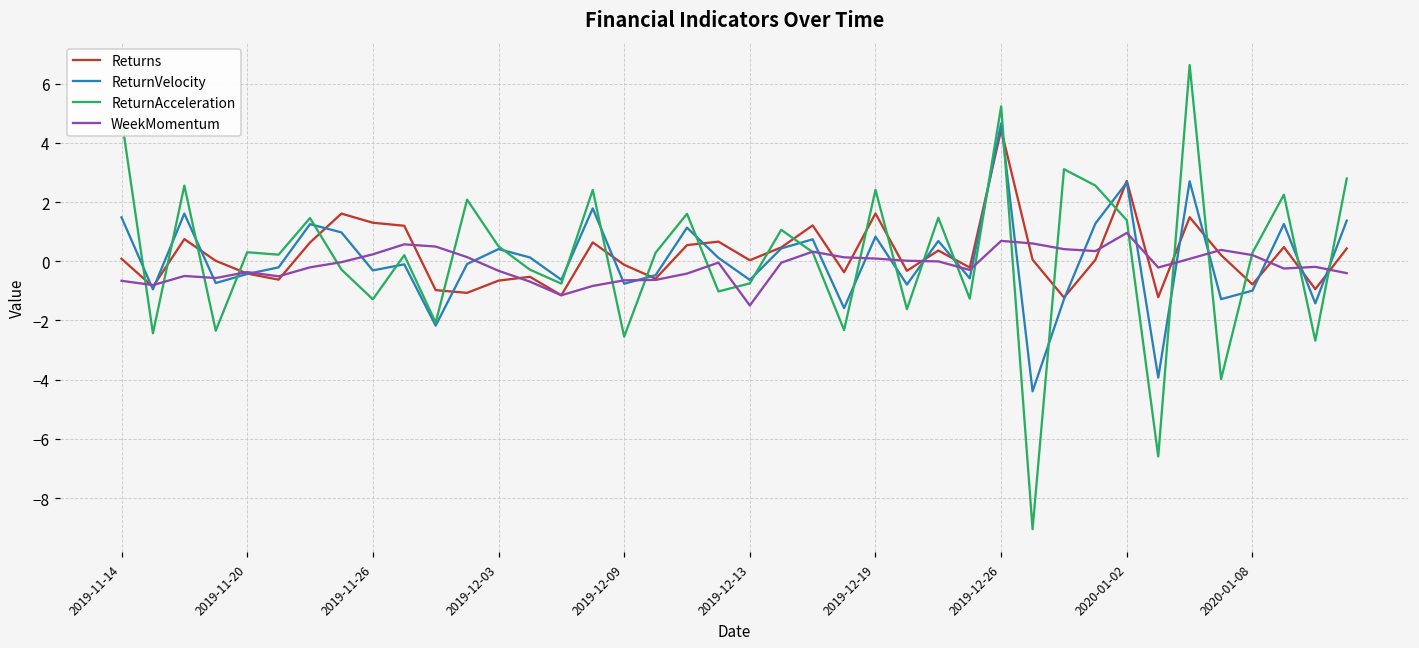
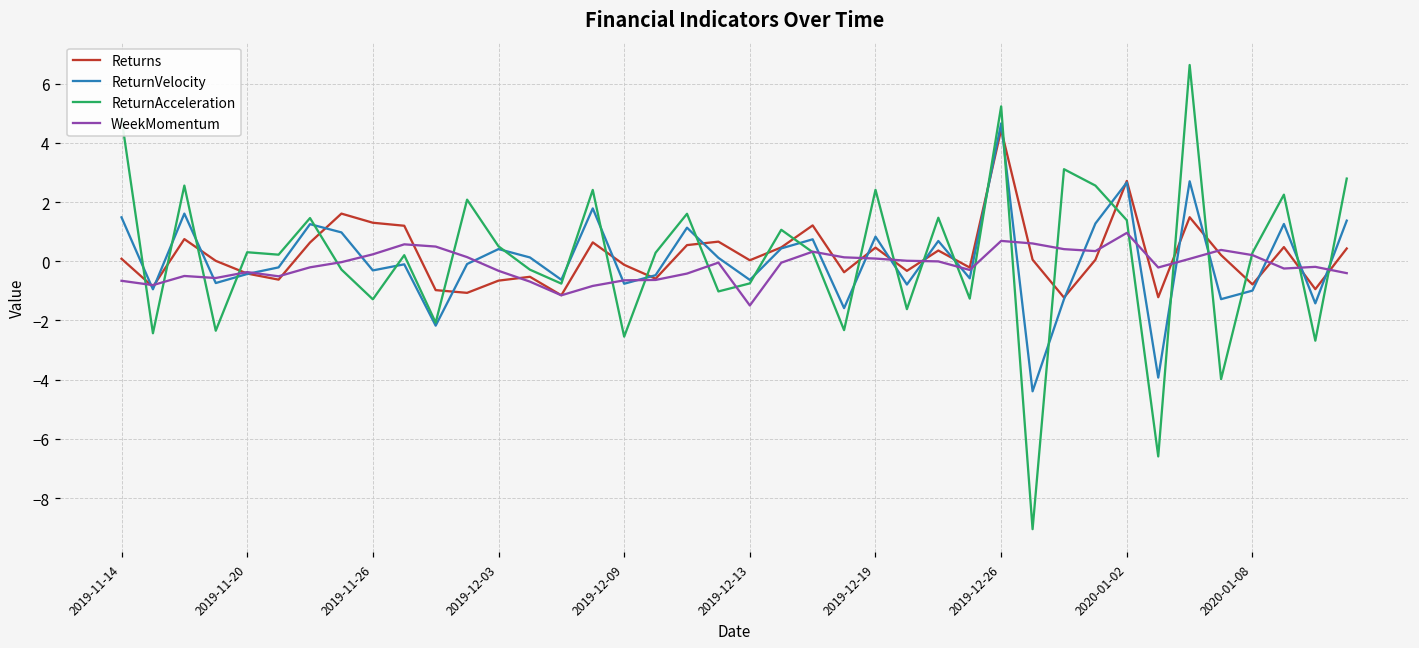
Returns, 2019-12-19: 1.6 -> 0.5
